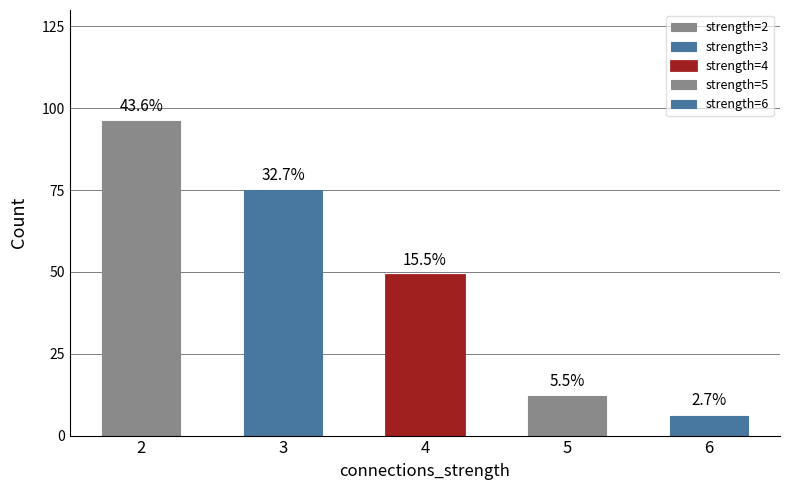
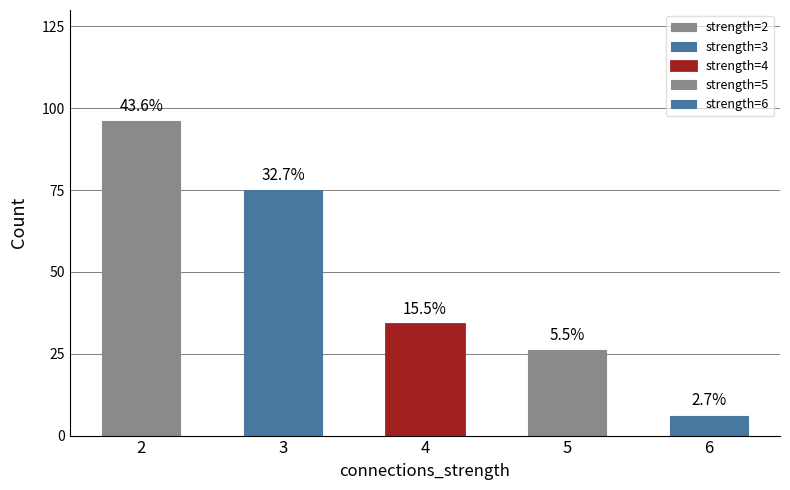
4: 49 -> 34
5: 12 -> 26
